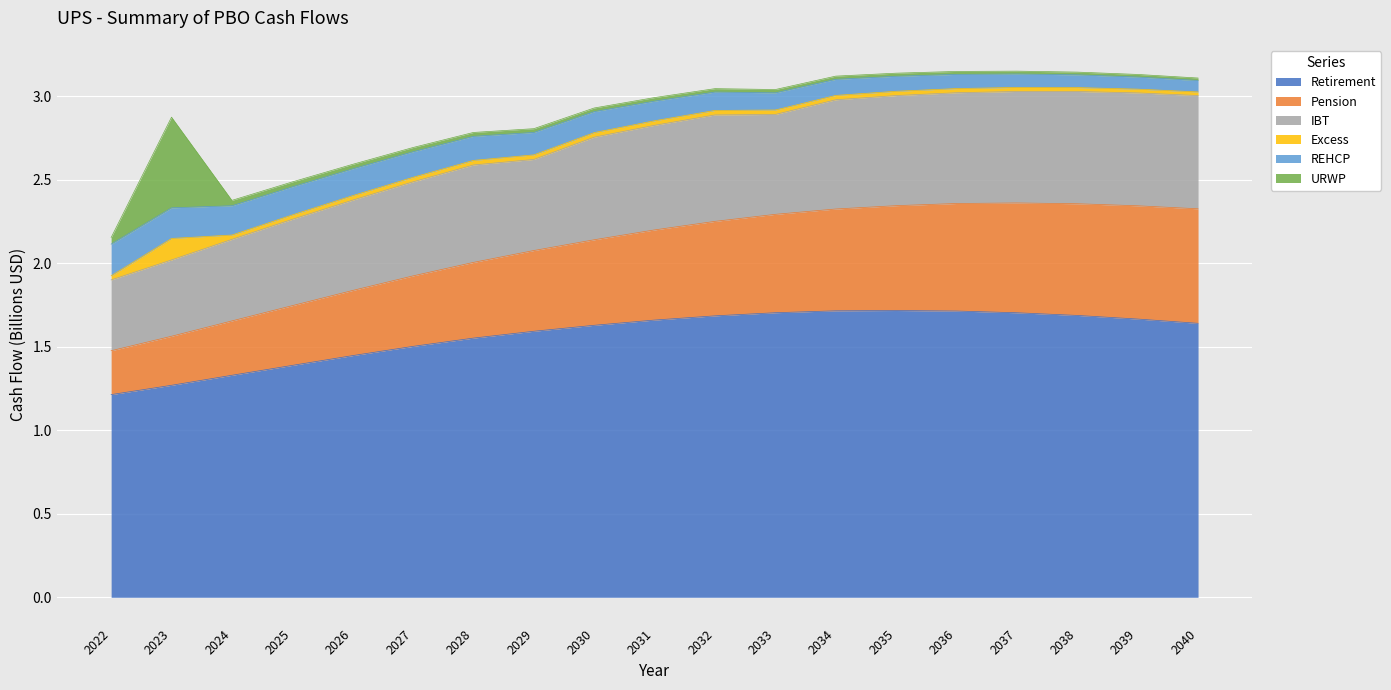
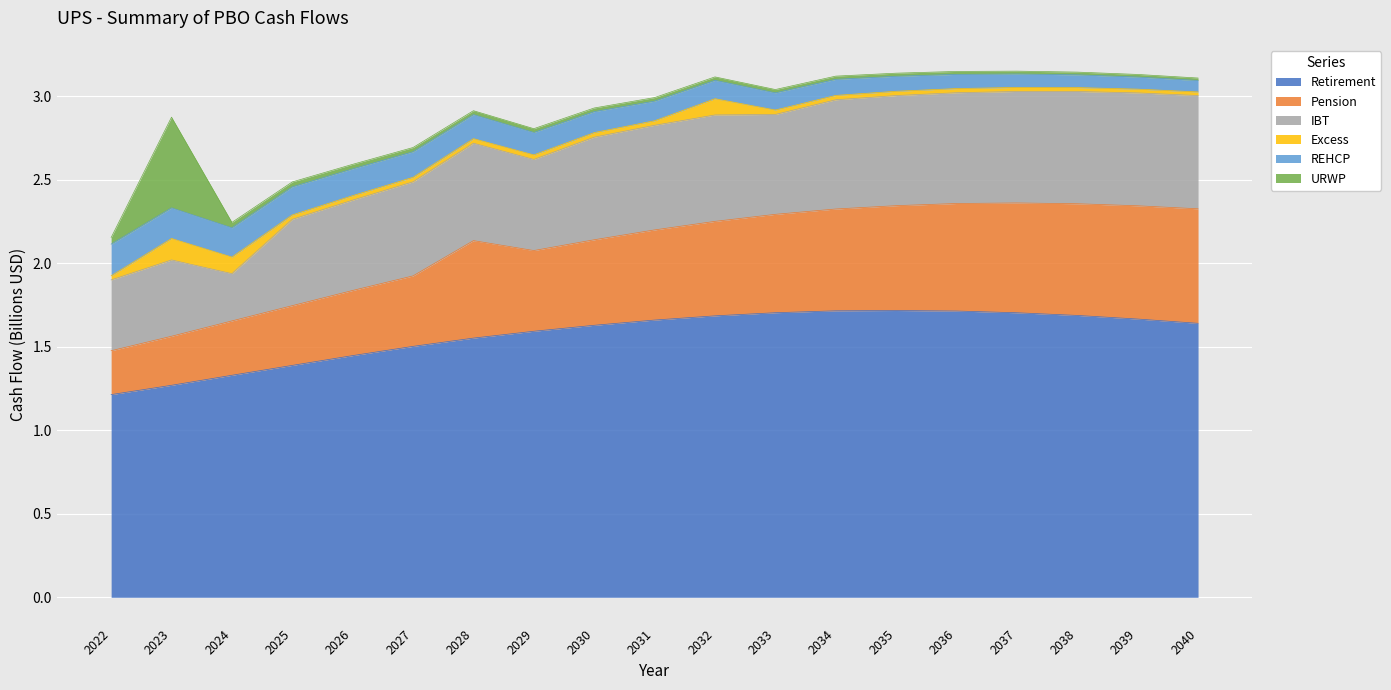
IBT, 2024: 0.49 -> 0.28
Excess, 2024: 0.03 -> 0.10
Pension, 2028: 0.45 -> 0.58
Excess, 2032: 0.03 -> 0.10
